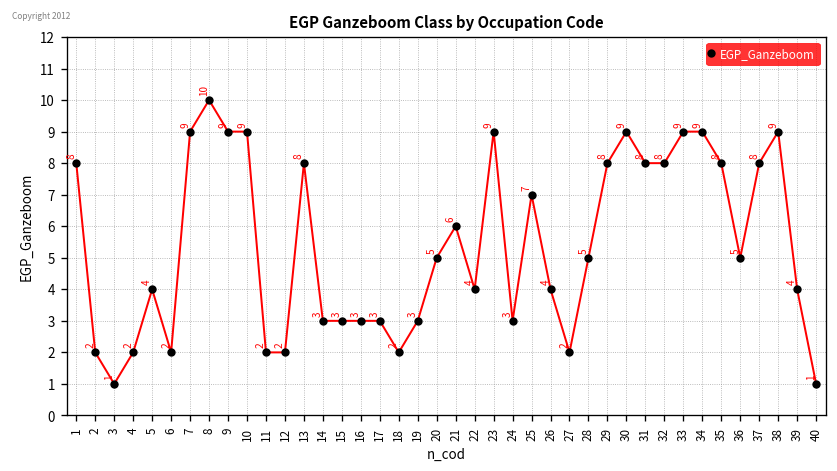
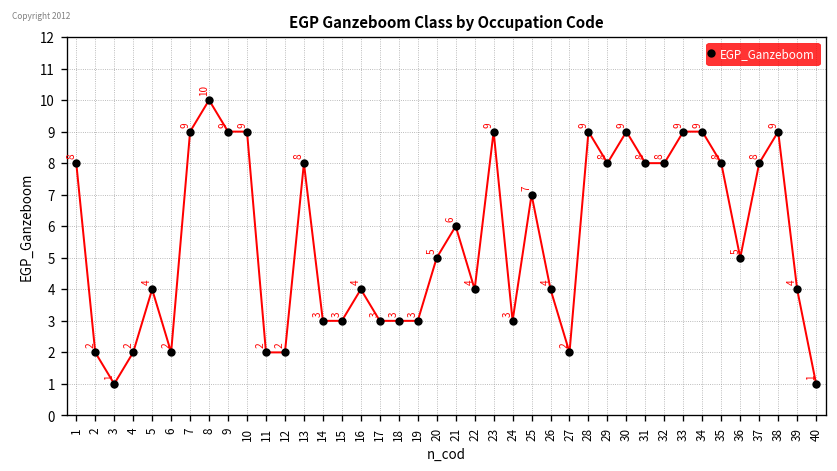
16: 3 -> 4
18: 2 -> 3
28: 5 -> 9
